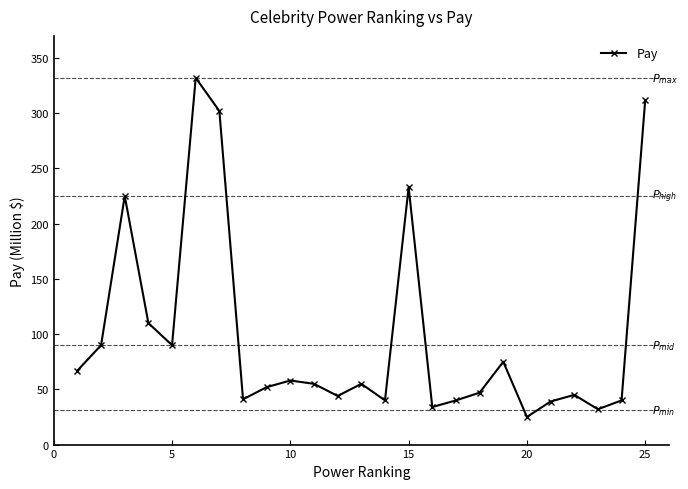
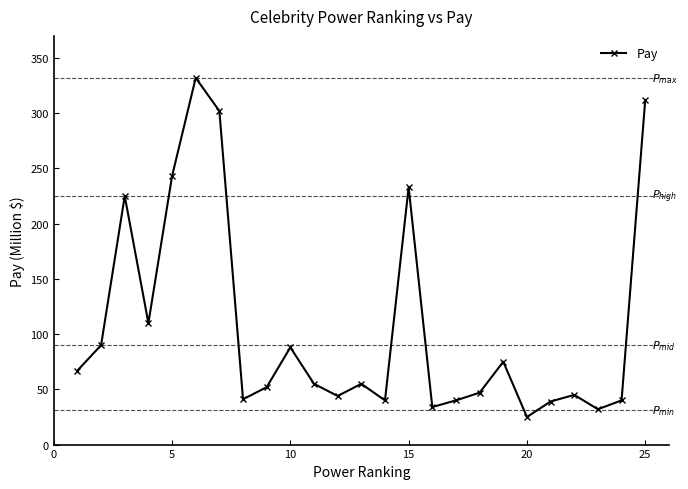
5: 90 -> 243
10: 58 -> 88
